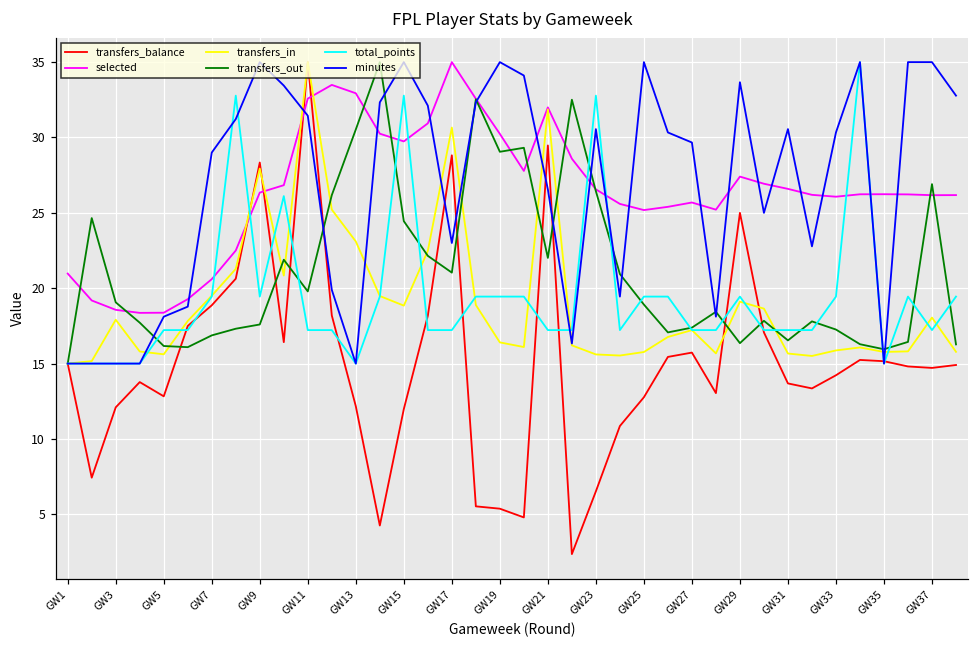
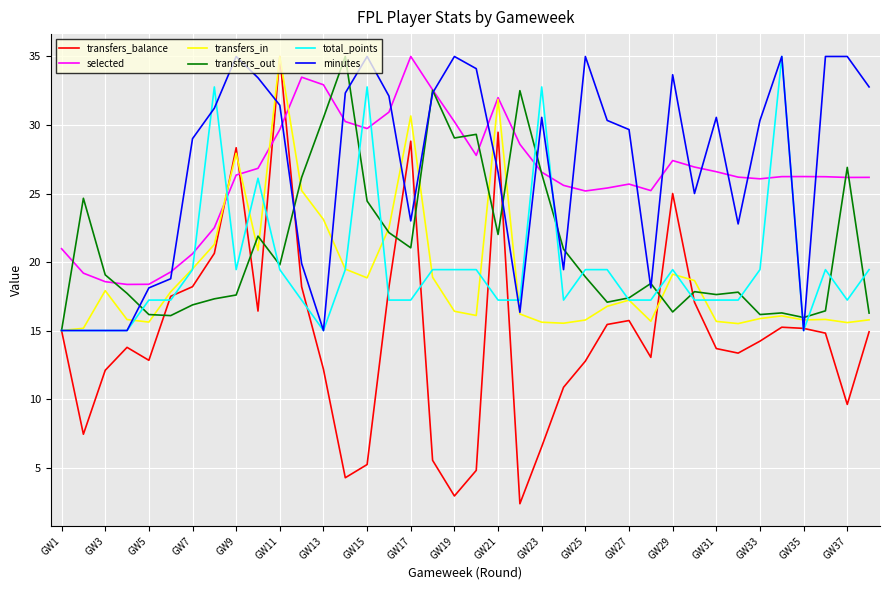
transfers_balance, GW7: 18.9 -> 18.2
selected, GW11: 32.6 -> 29.7
total_points, GW11: 17.2 -> 19.4
transfers_balance, GW15: 12.0 -> 5.2
transfers_balance, GW19: 5.4 -> 2.9
transfers_out, GW31: 16.5 -> 17.6
transfers_out, GW33: 17.3 -> 16.2
transfers_balance, GW37: 14.7 -> 9.6
transfers_in, GW37: 18.1 -> 15.6
